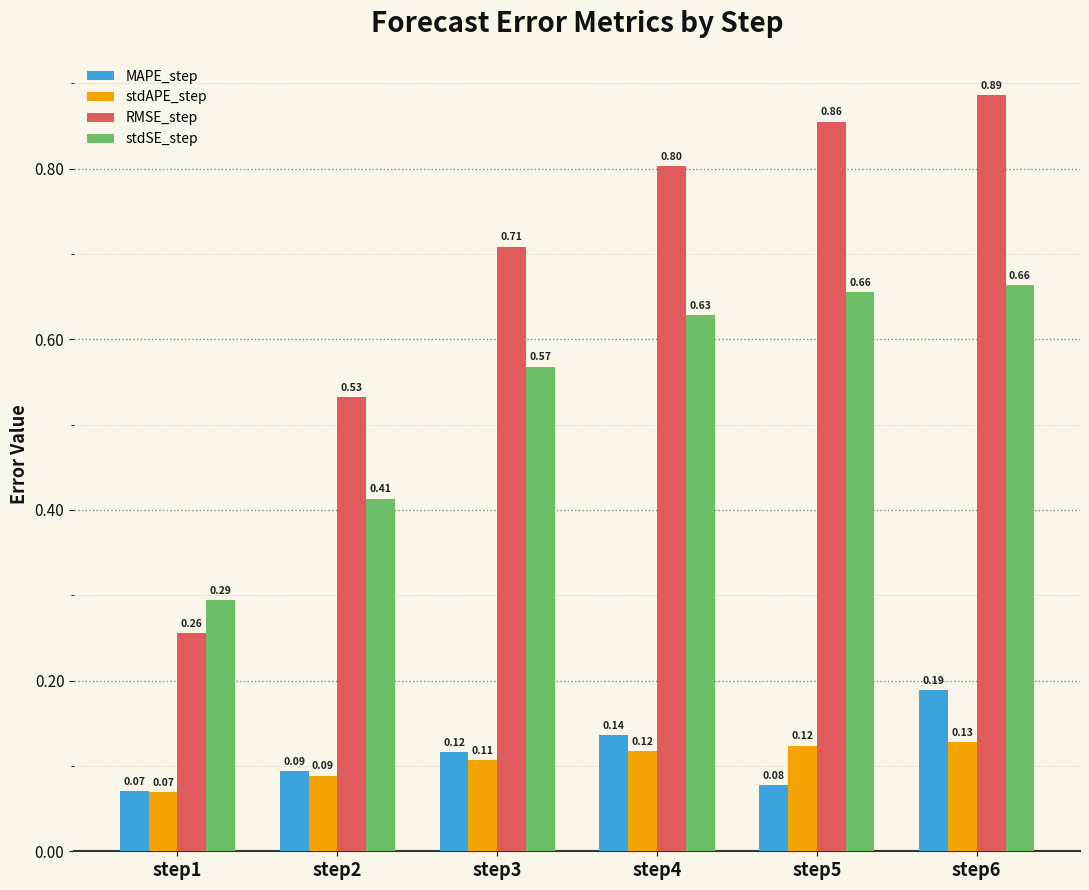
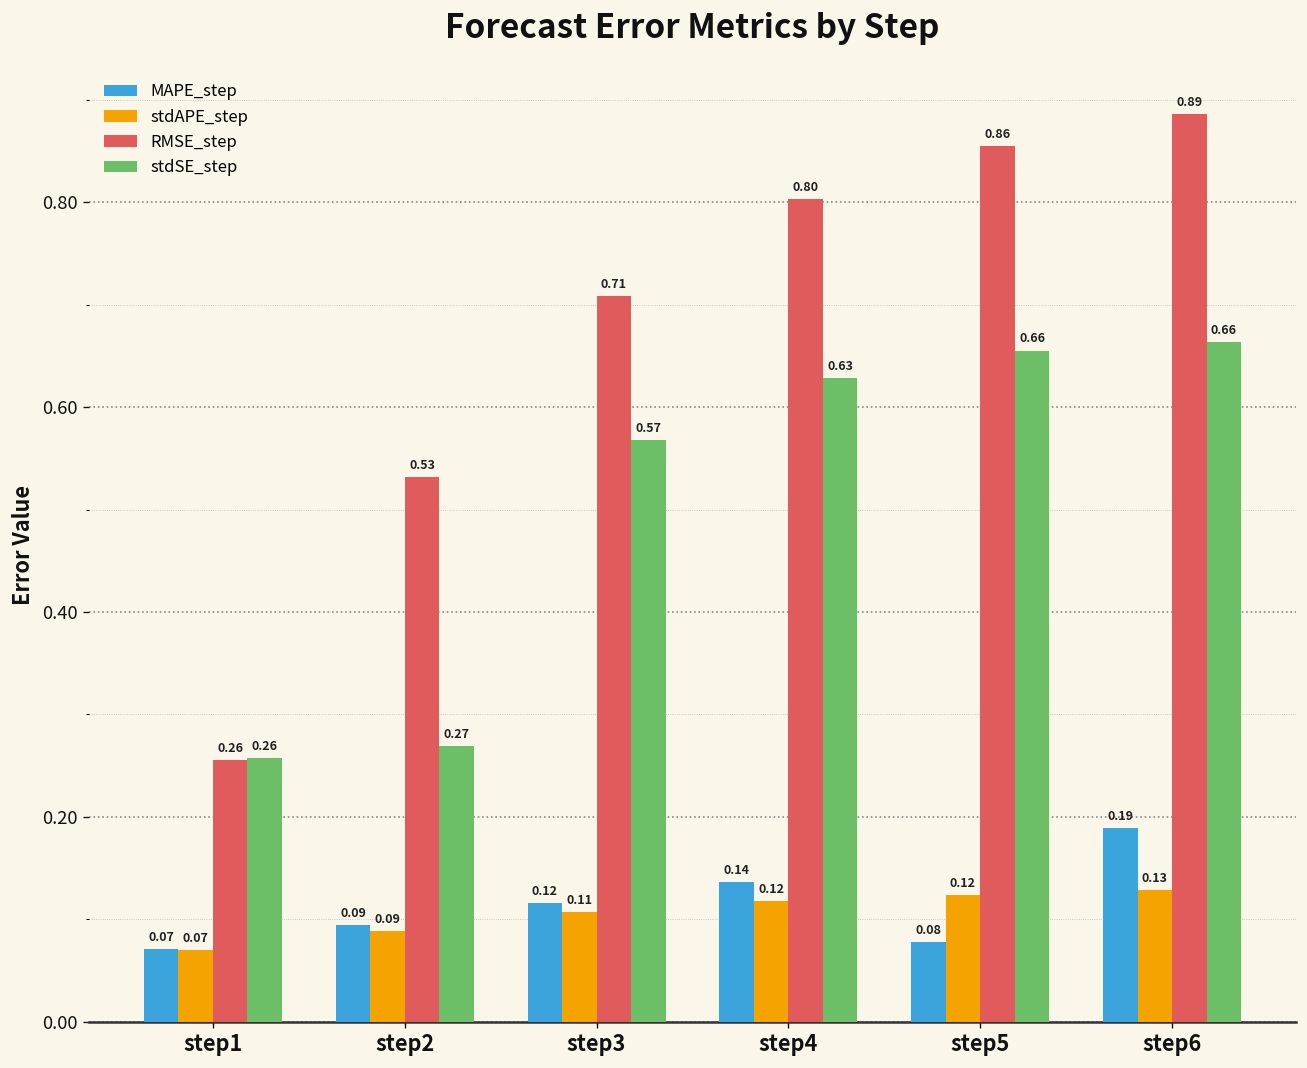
stdSE_step, step1: 0.29 -> 0.26
stdSE_step, step2: 0.41 -> 0.27
